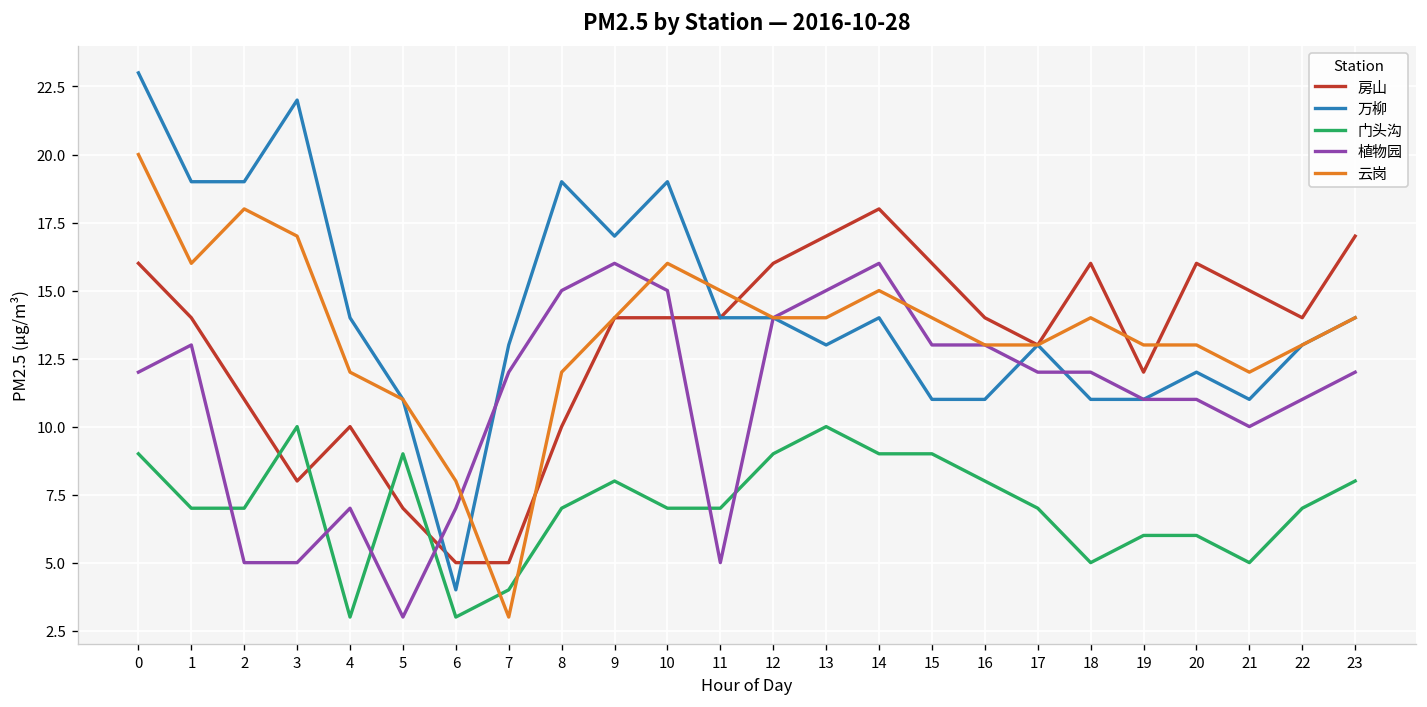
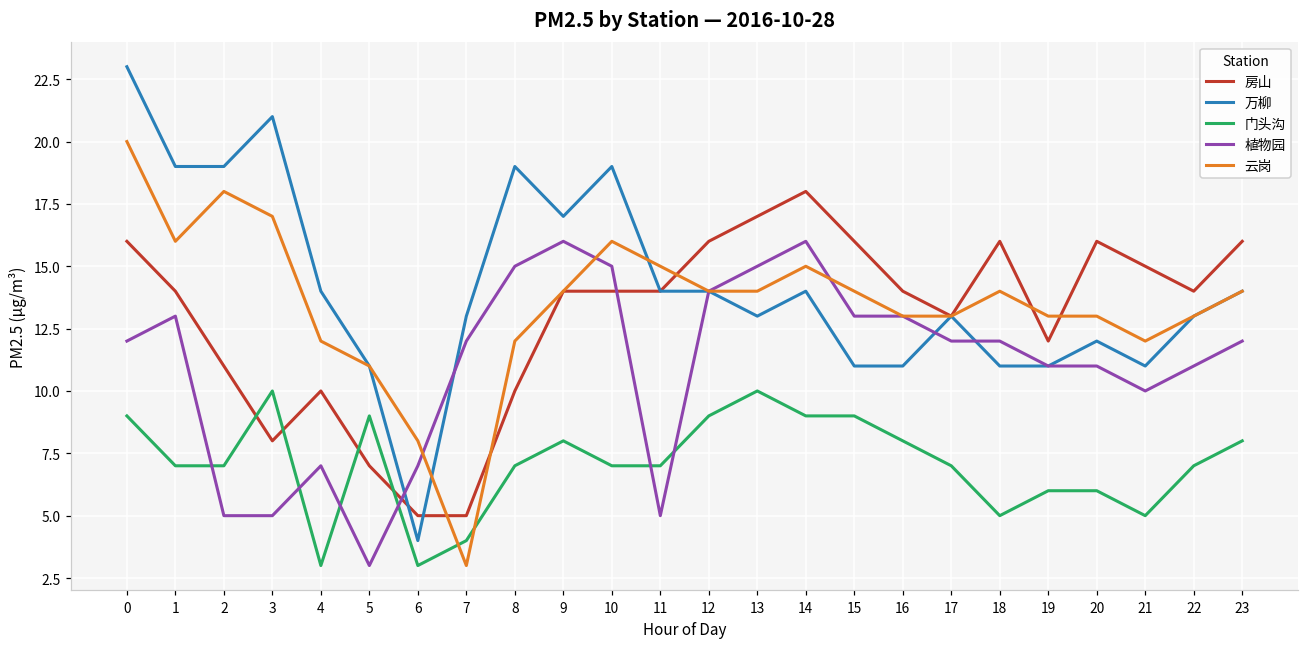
万柳, 3: 22 -> 21
房山, 23: 17 -> 16
